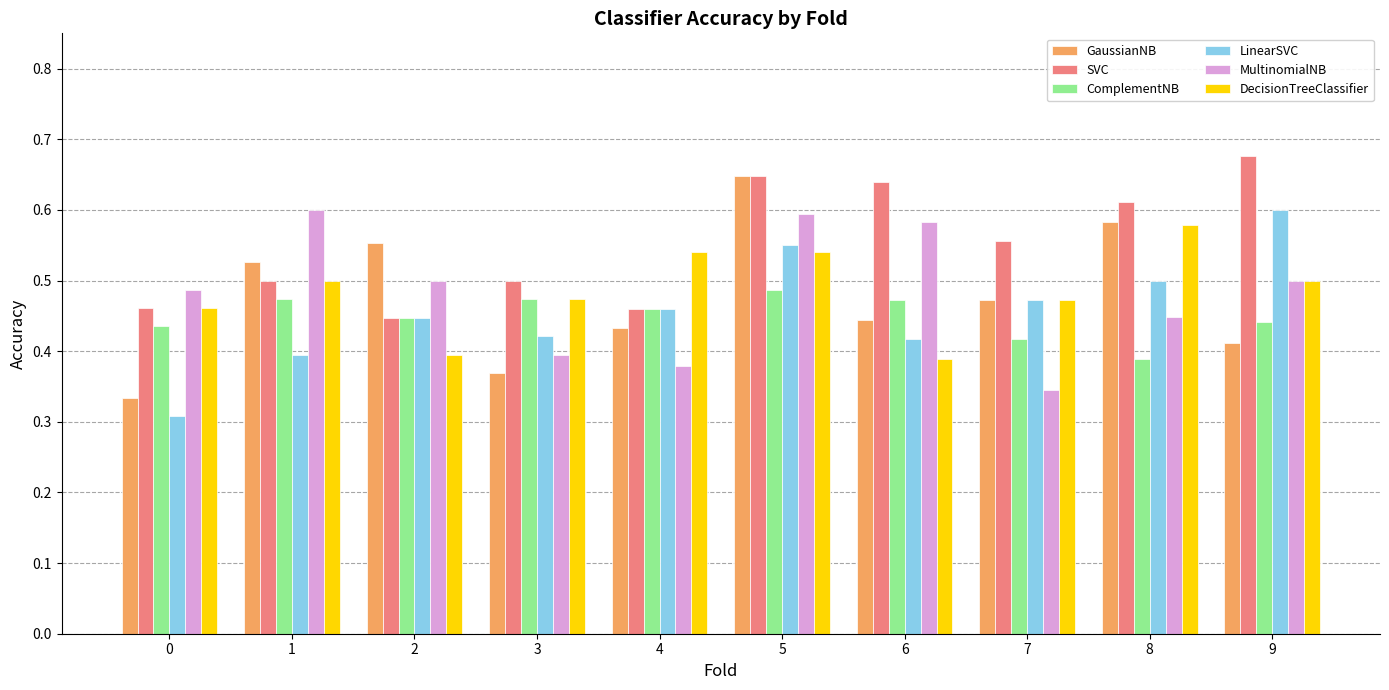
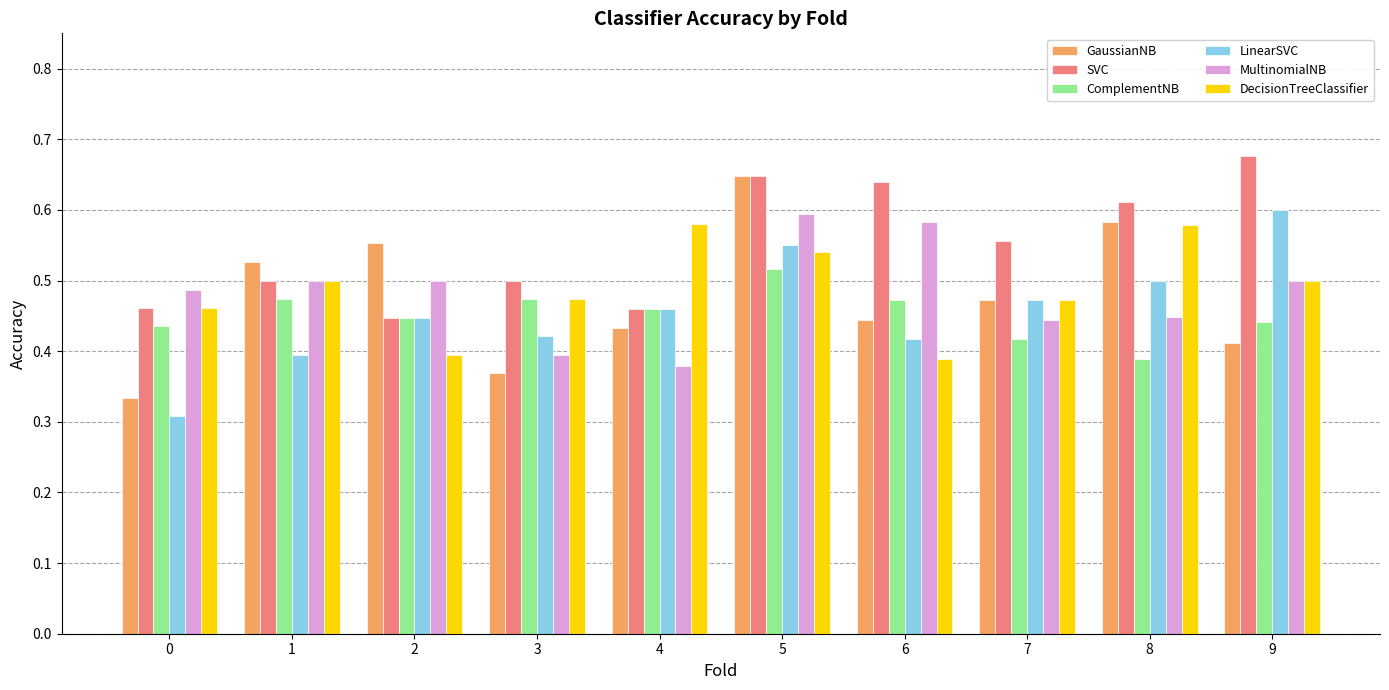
MultinomialNB, 1: 0.6 -> 0.5
DecisionTreeClassifier, 4: 0.54 -> 0.58
ComplementNB, 5: 0.49 -> 0.52
MultinomialNB, 7: 0.35 -> 0.44
